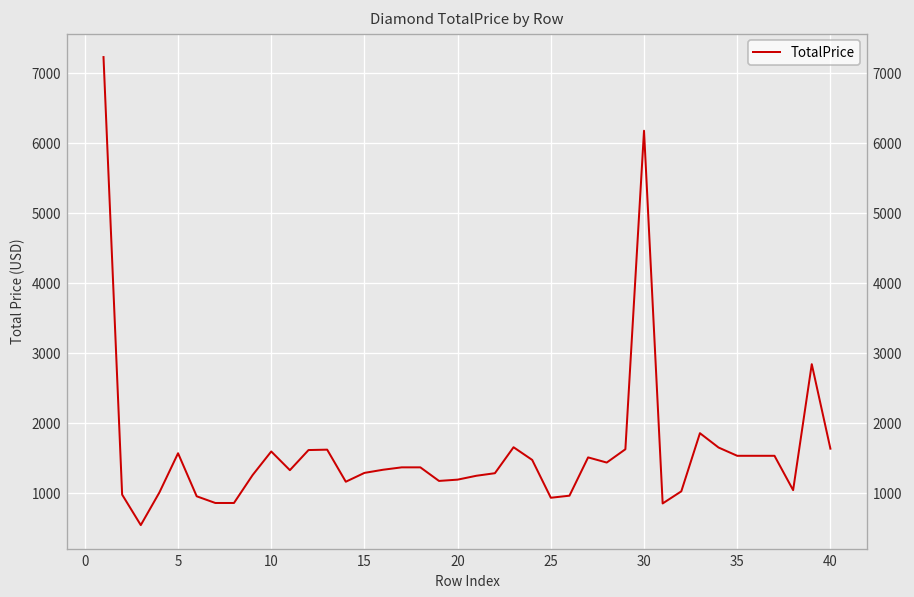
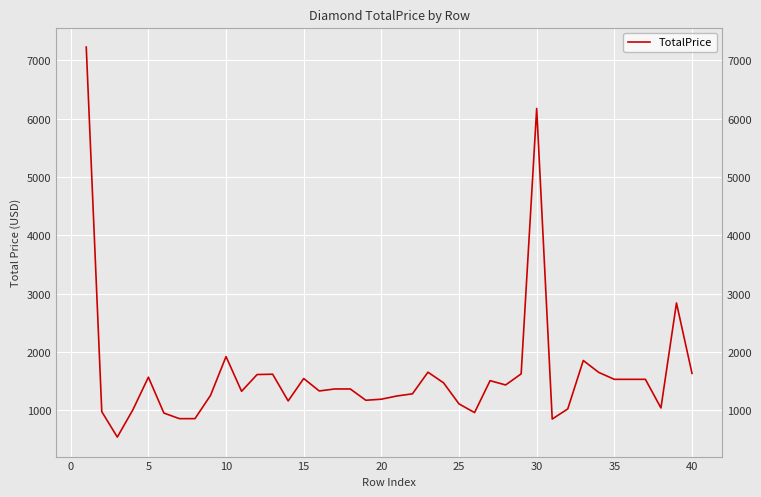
10: 1600 -> 1900
15: 1300 -> 1500
25: 900 -> 1100
